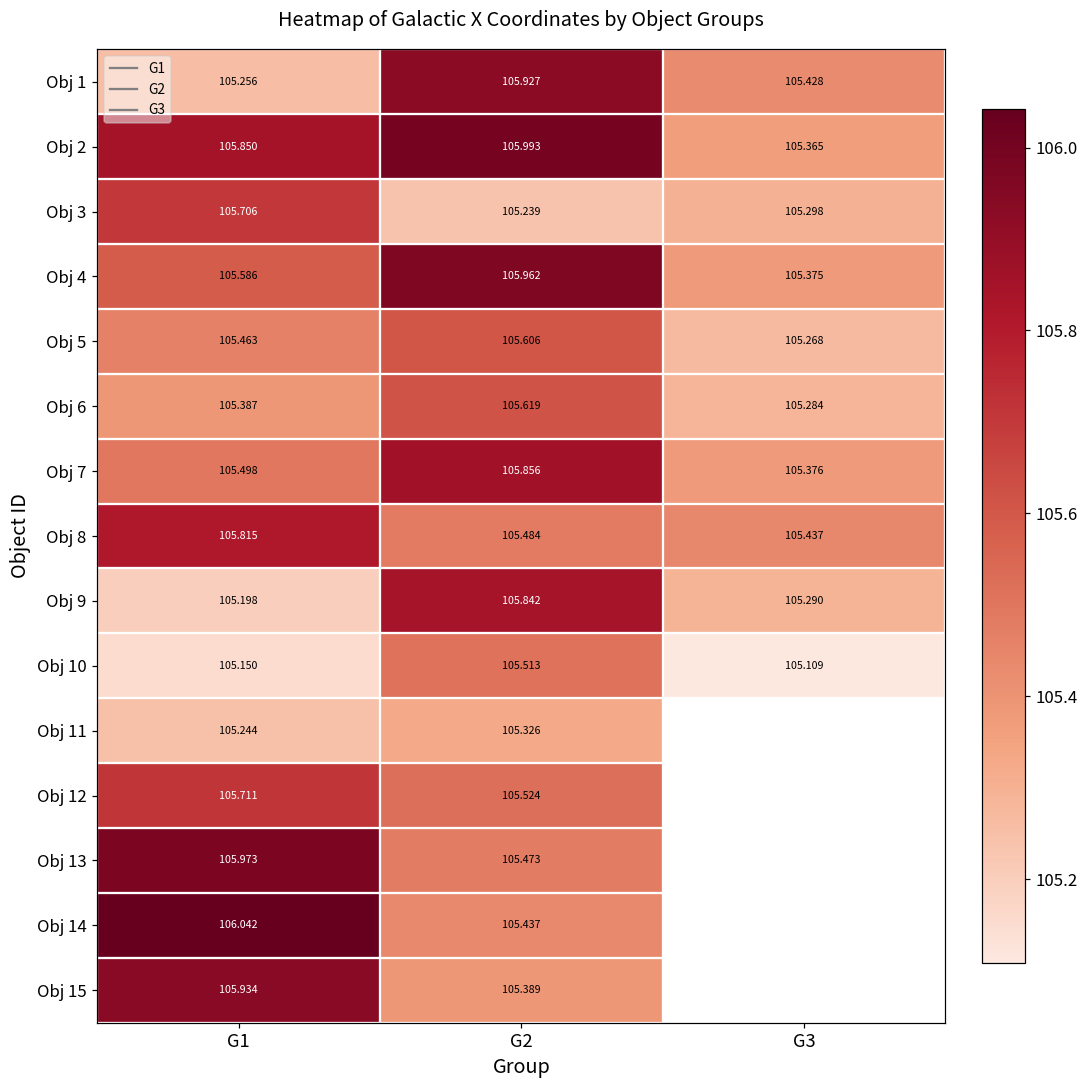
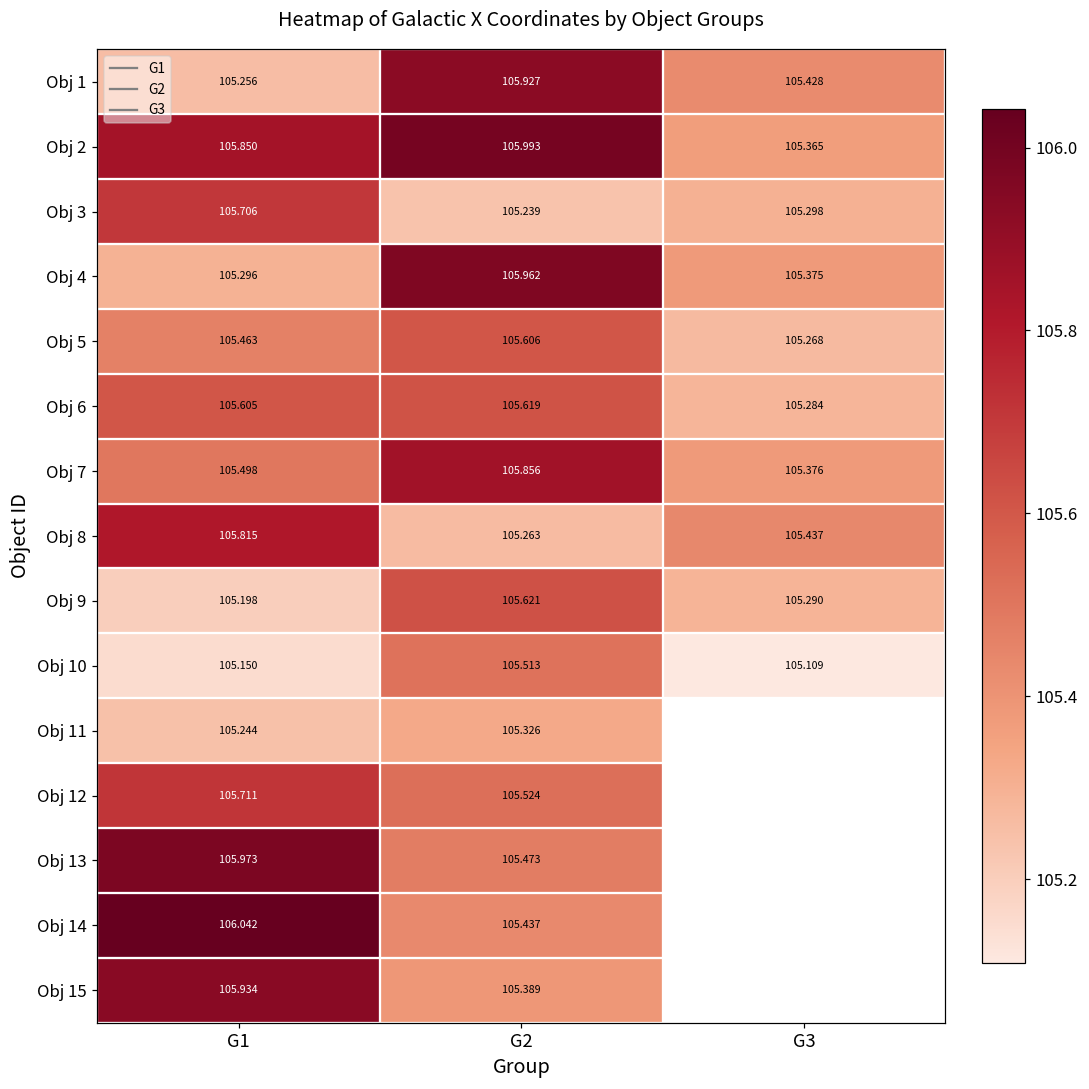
Obj 4, G1: 105.586 -> 105.296
Obj 6, G1: 105.387 -> 105.605
Obj 8, G2: 105.484 -> 105.263
Obj 9, G2: 105.842 -> 105.621
